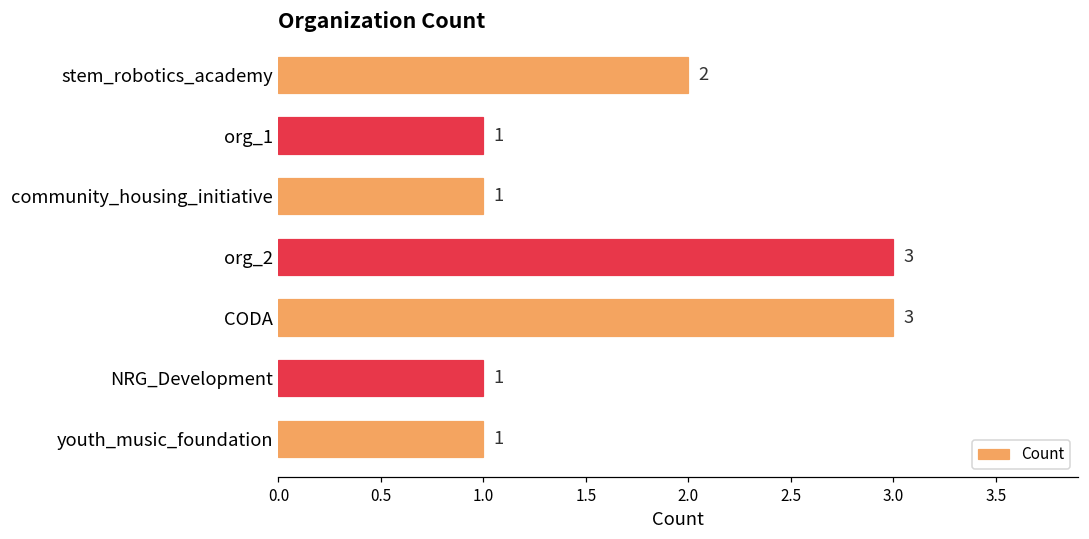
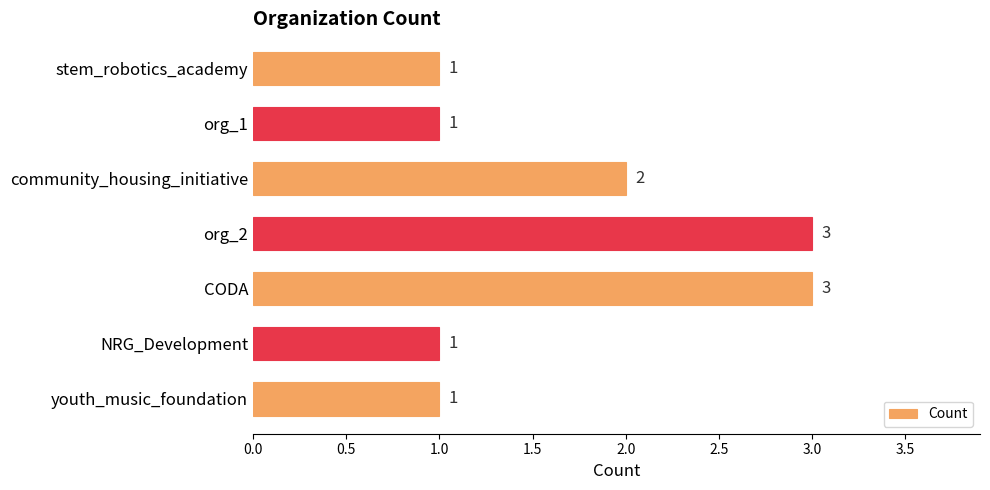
stem_robotics_academy: 2 -> 1
community_housing_initiative: 1 -> 2
